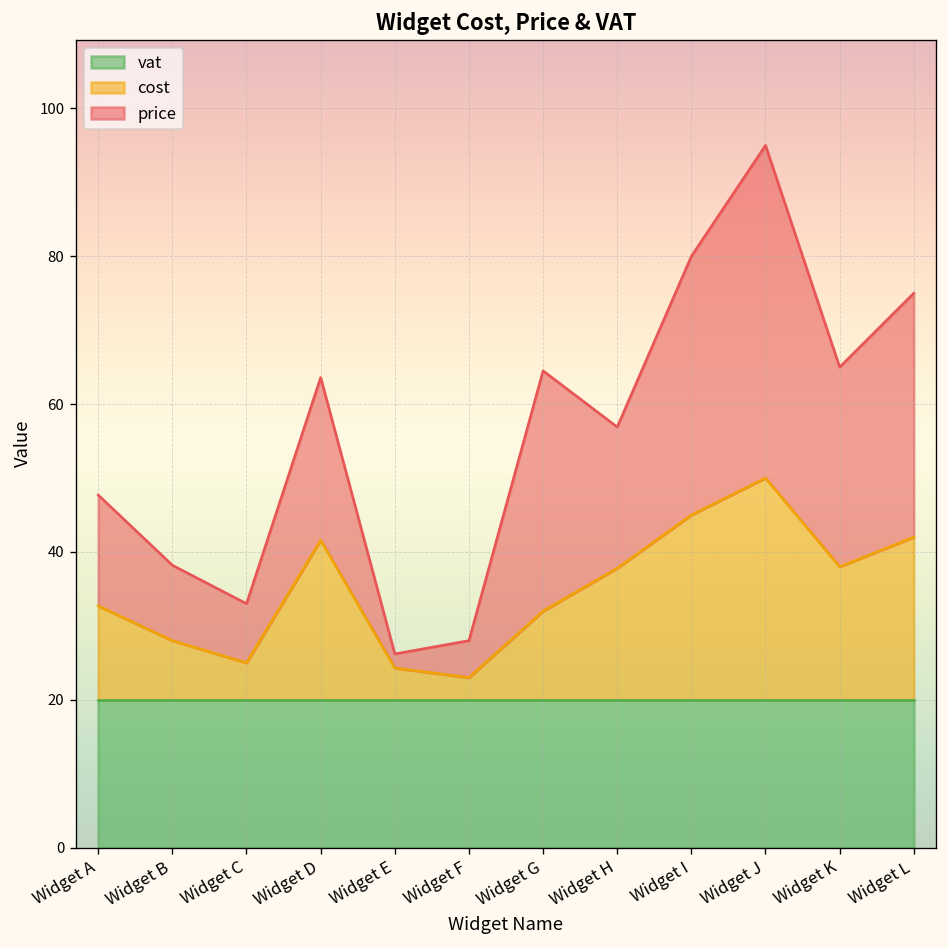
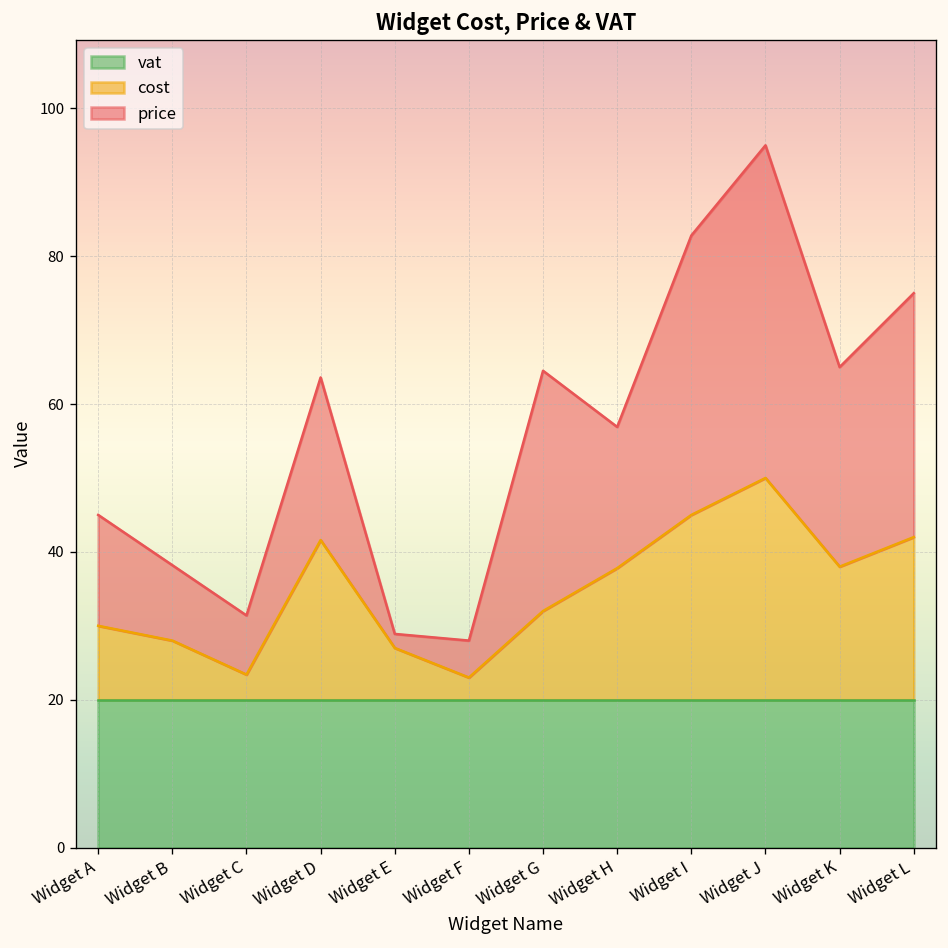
cost, Widget A: 33 -> 30
cost, Widget C: 25 -> 23
cost, Widget E: 24 -> 27
price, Widget I: 35 -> 38
